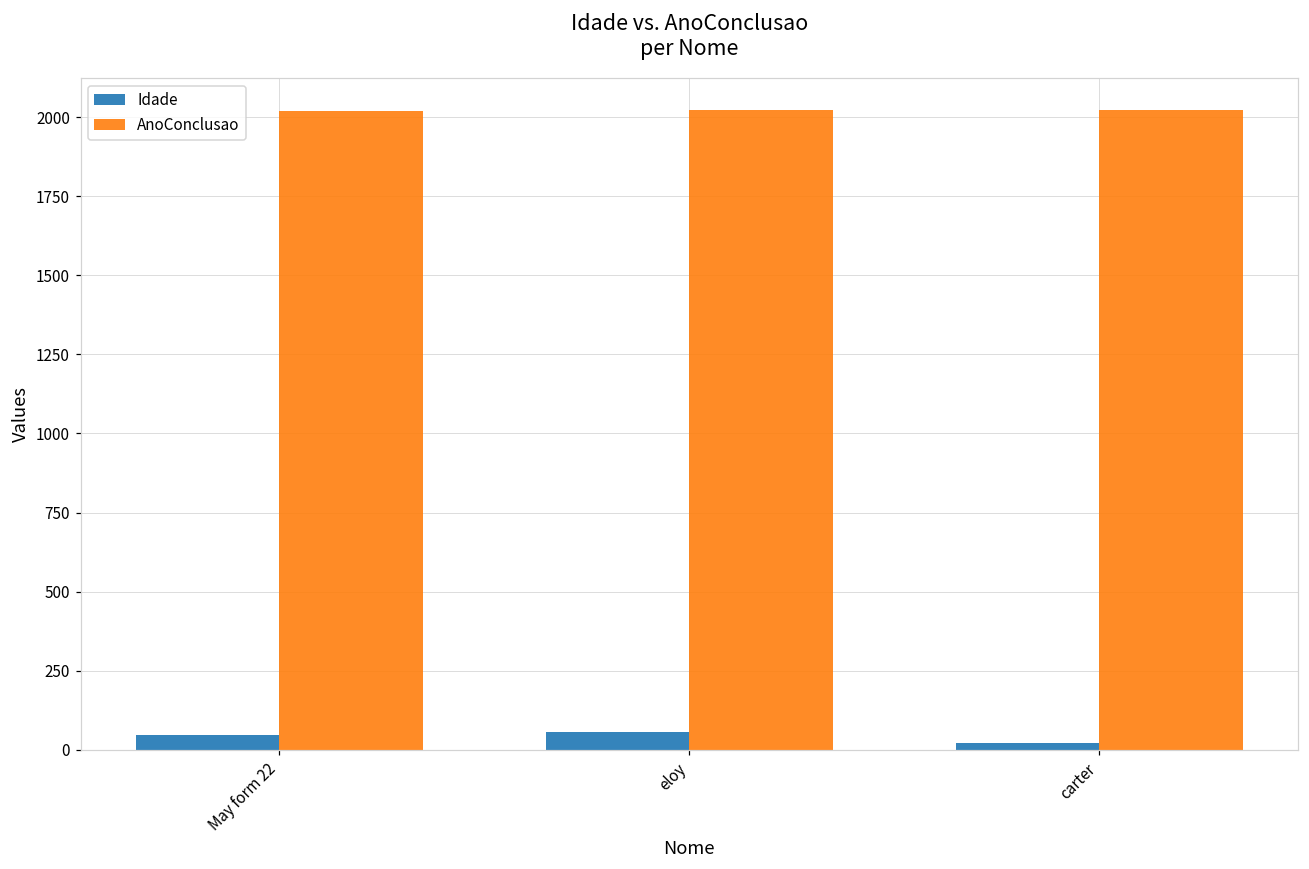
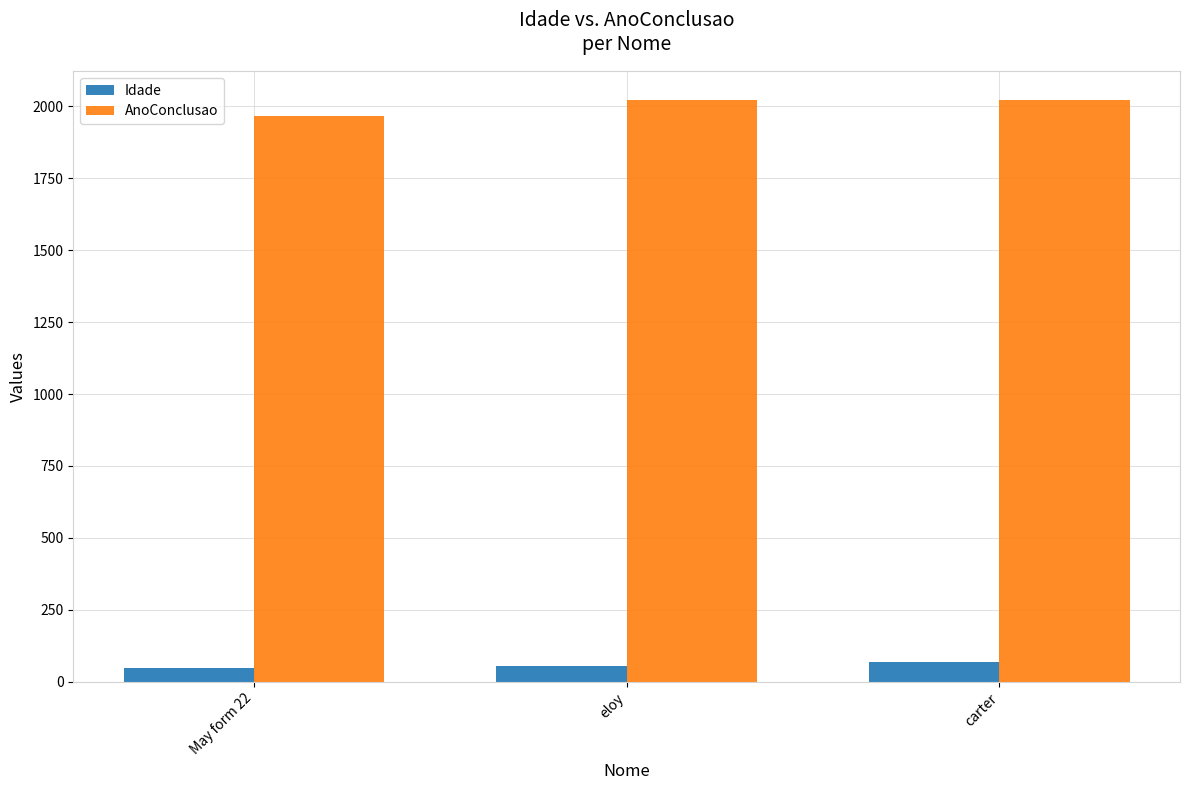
AnoConclusao, May form 22: 2020 -> 1970
Idade, carter: 20 -> 70
